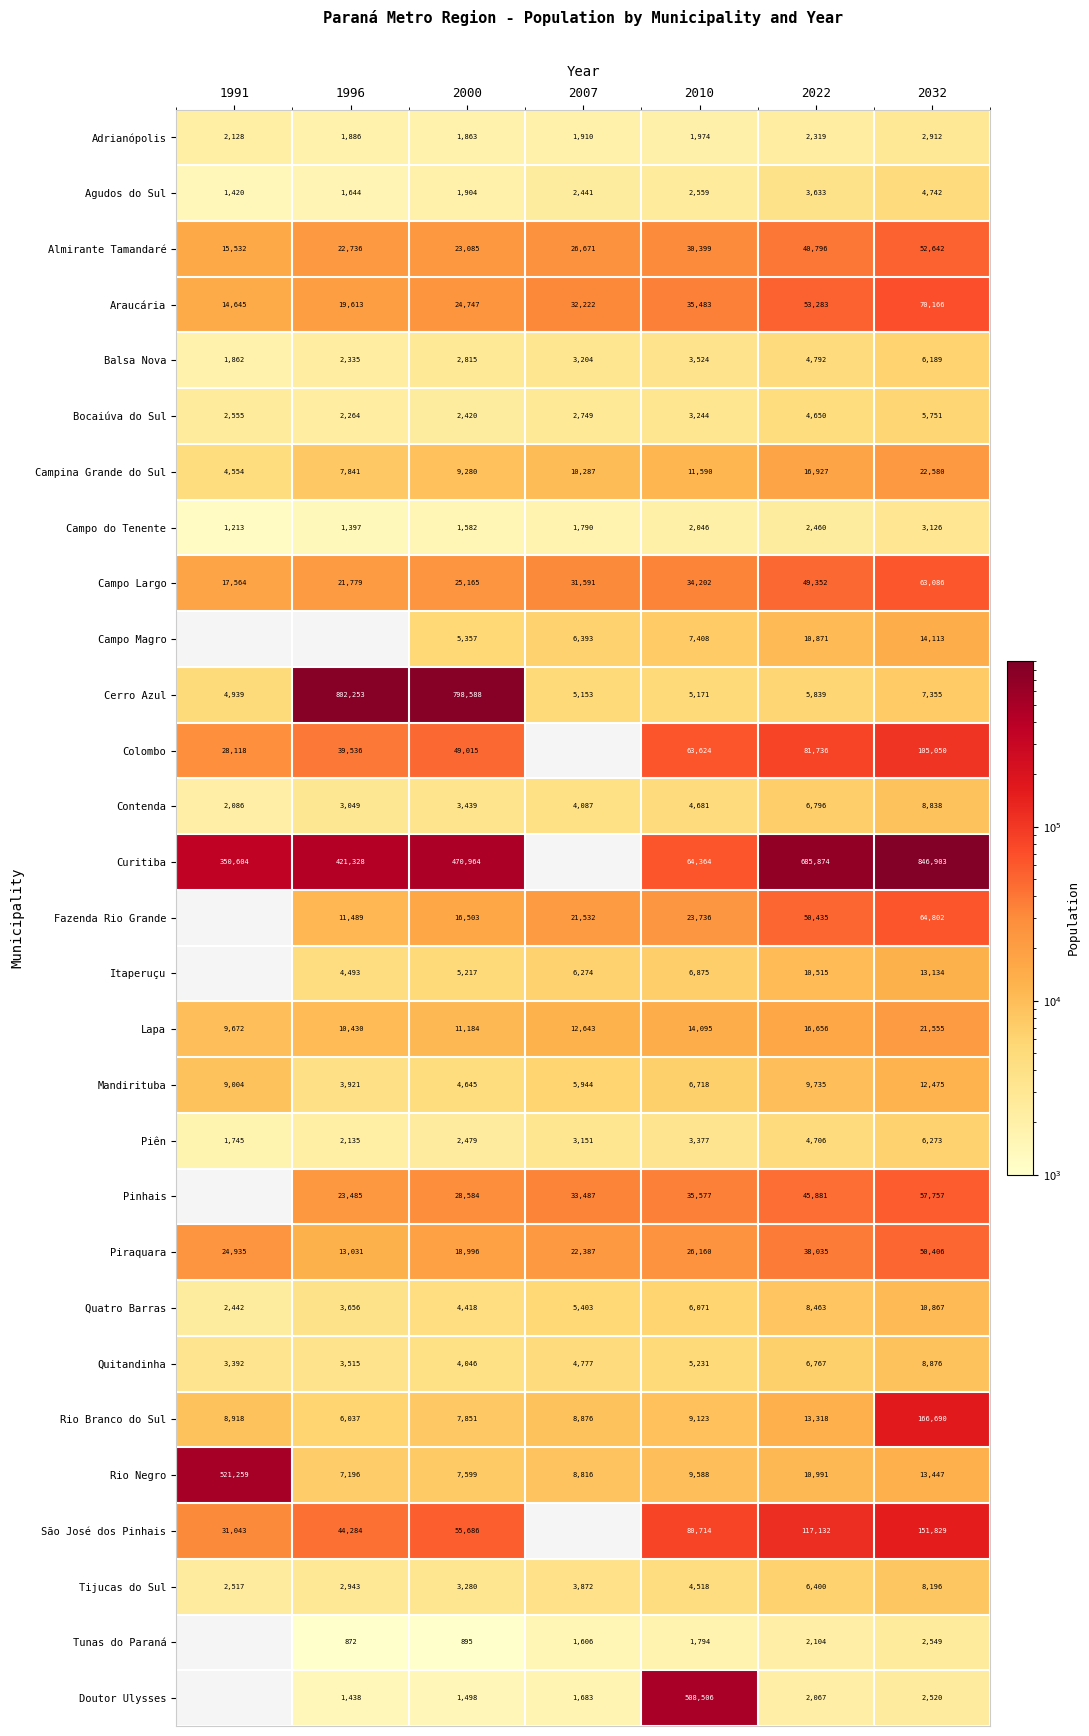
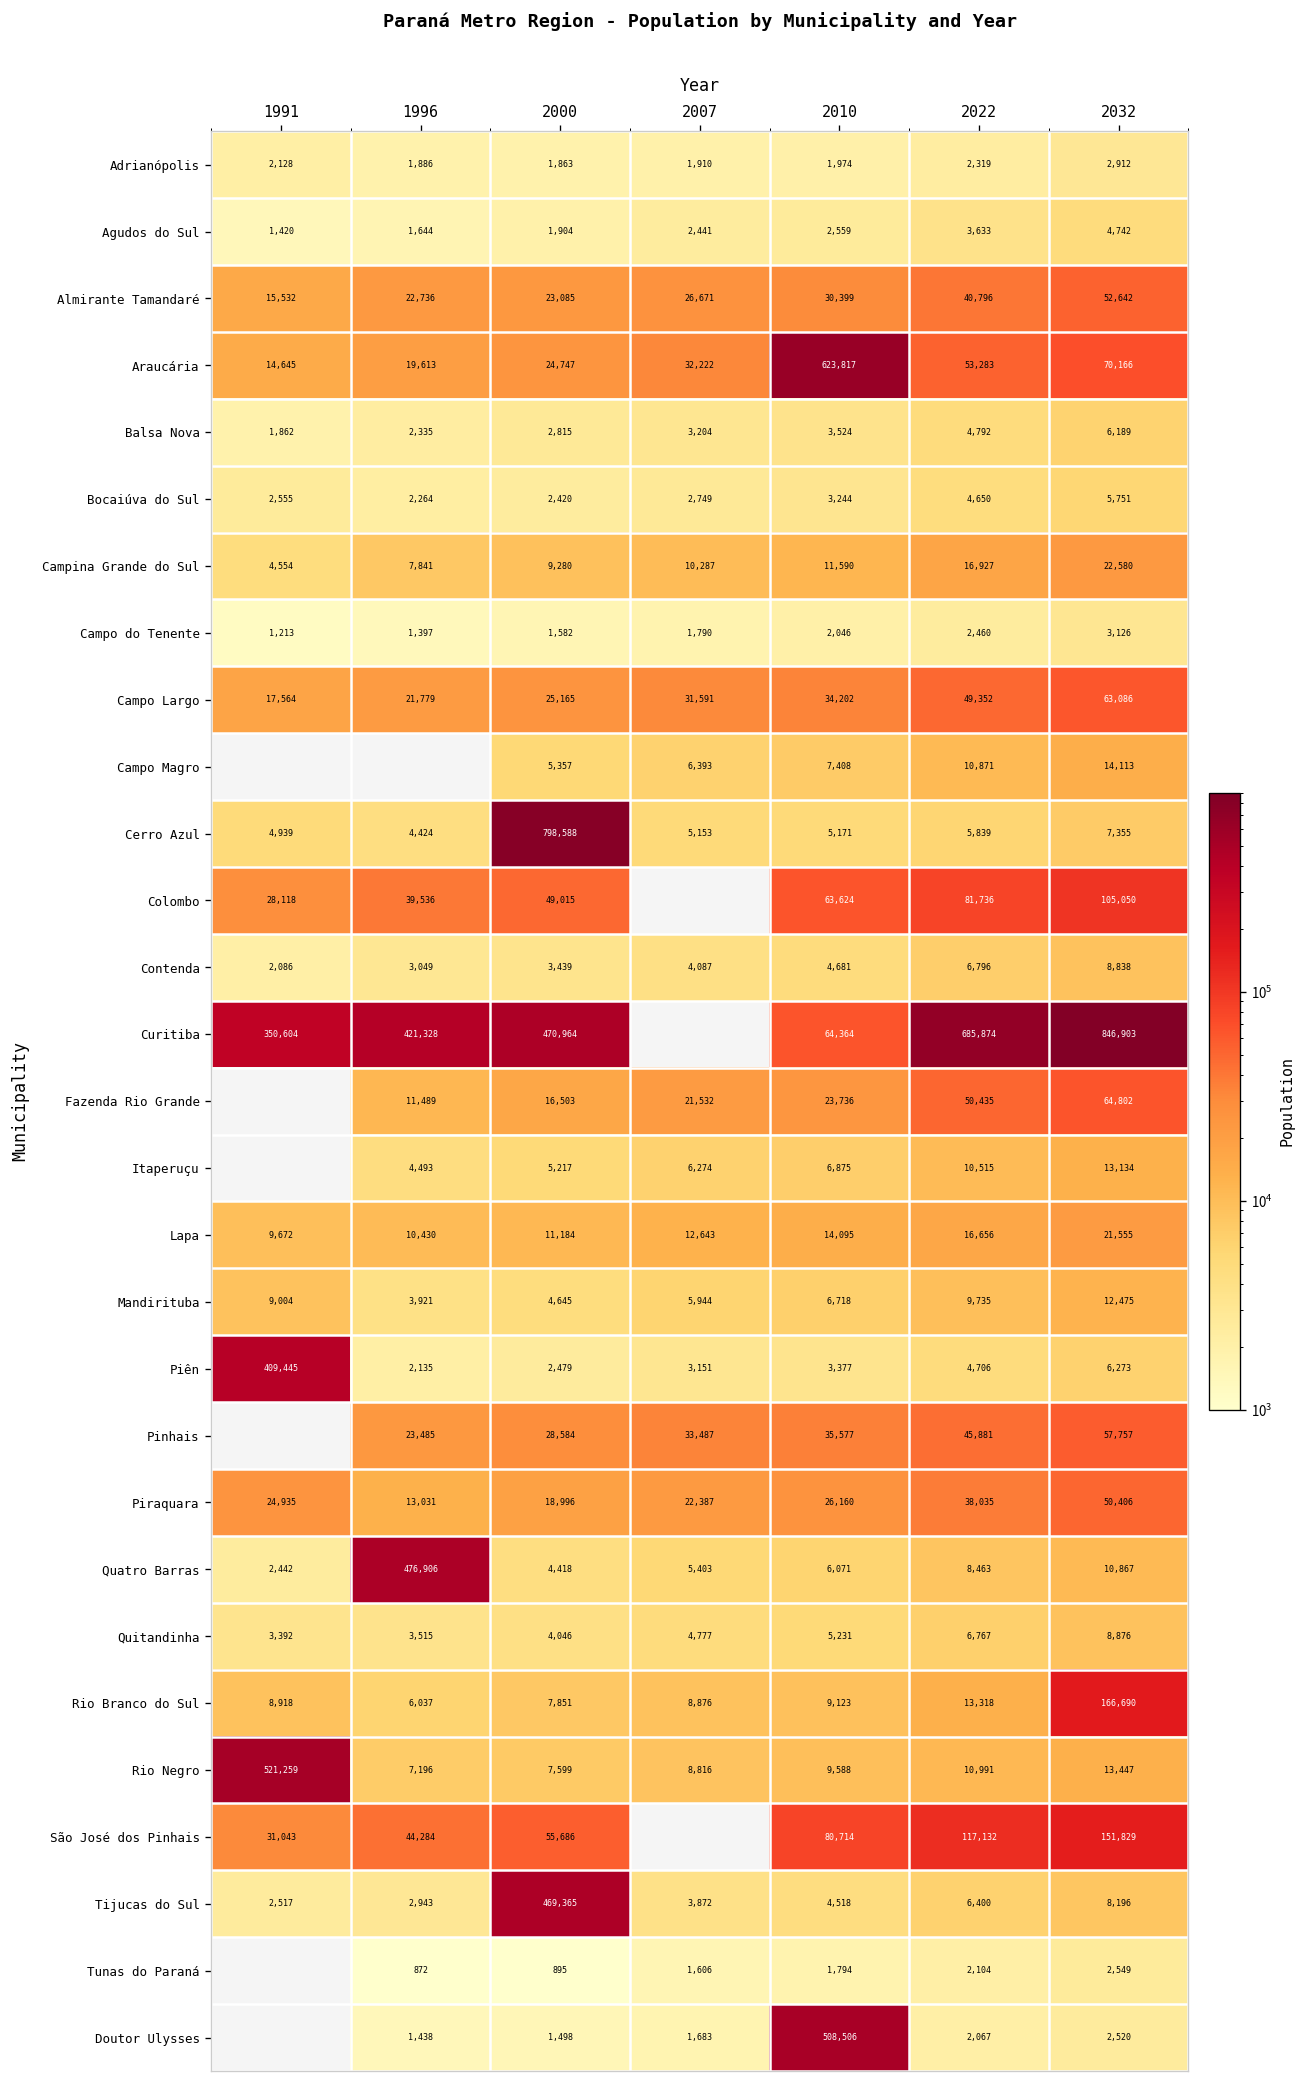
Araucária, 2010: 35,483 -> 623,817
Cerro Azul, 1996: 802,253 -> 4,424
Piên, 1991: 1,745 -> 409,445
Quatro Barras, 1996: 3,656 -> 476,906
Tijucas do Sul, 2000: 3,280 -> 469,365
